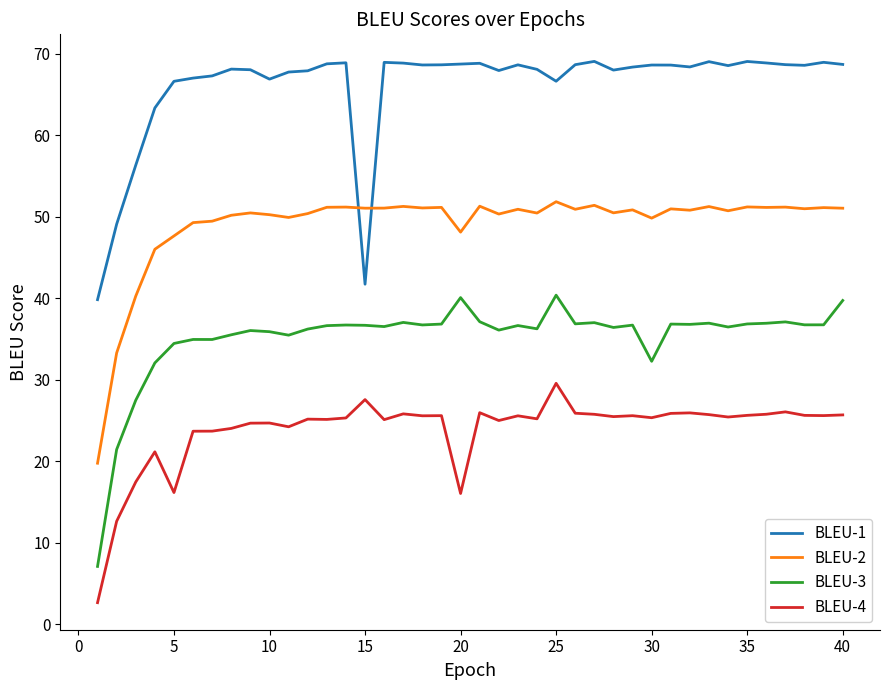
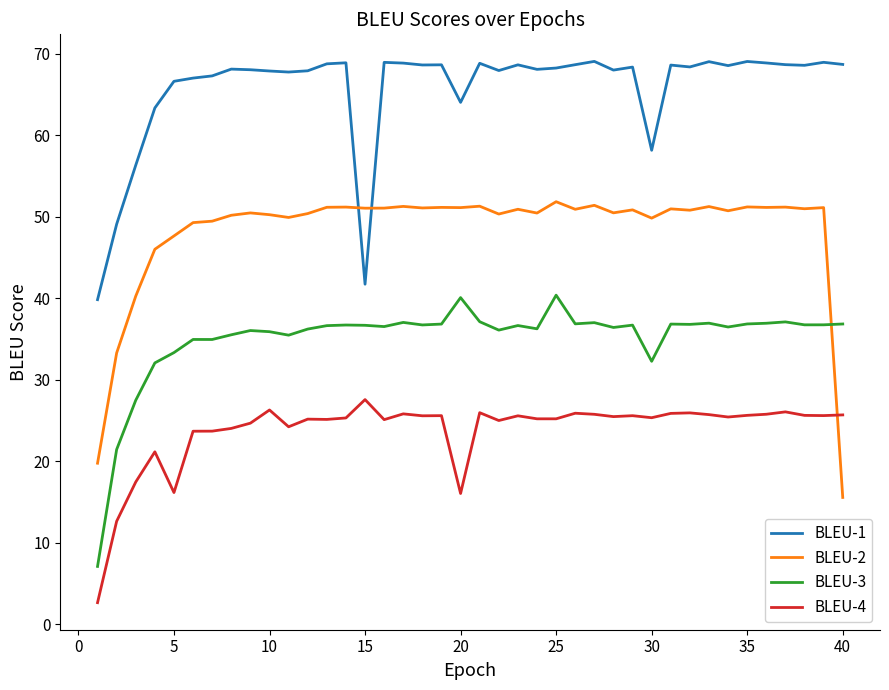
BLEU-3, 5: 34 -> 33
BLEU-1, 10: 67 -> 68
BLEU-4, 10: 25 -> 26
BLEU-1, 20: 69 -> 64
BLEU-2, 20: 48 -> 51
BLEU-1, 25: 67 -> 68
BLEU-4, 25: 30 -> 25
BLEU-1, 30: 69 -> 58
BLEU-2, 40: 51 -> 16
BLEU-3, 40: 40 -> 37
